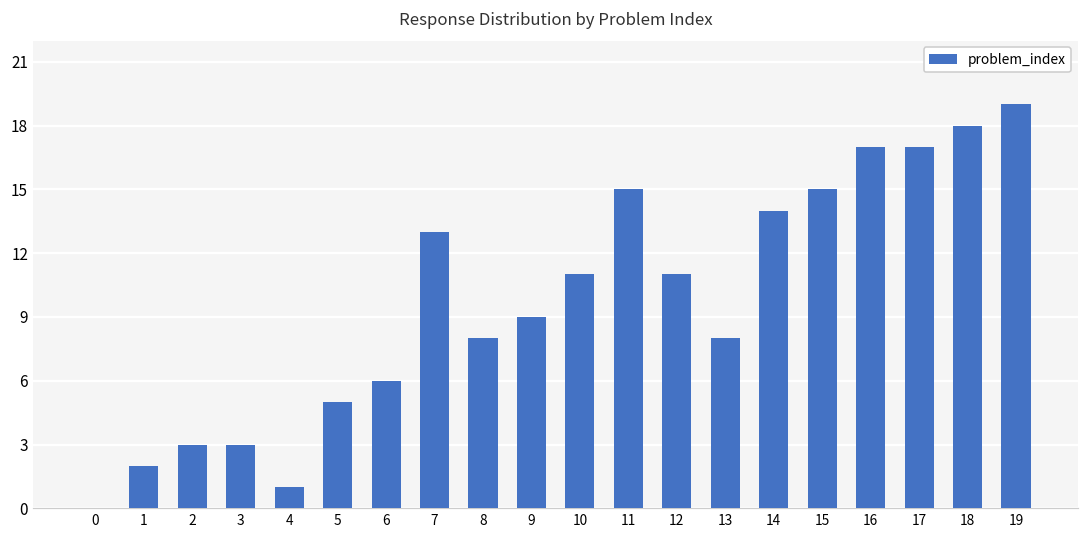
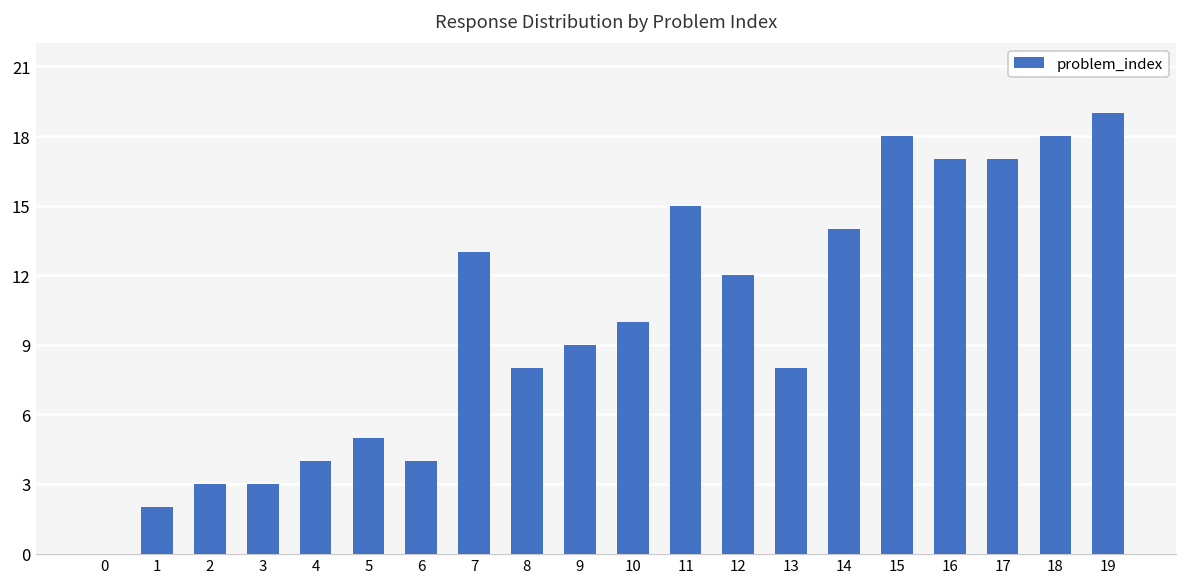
4: 1 -> 4
6: 6 -> 4
10: 11 -> 10
12: 11 -> 12
15: 15 -> 18
